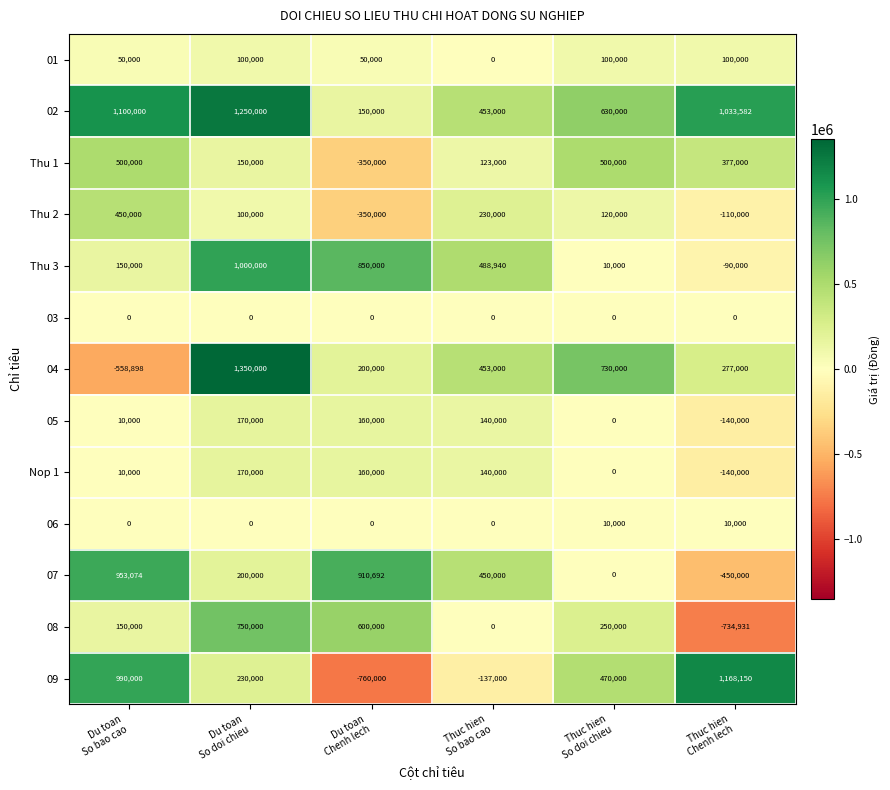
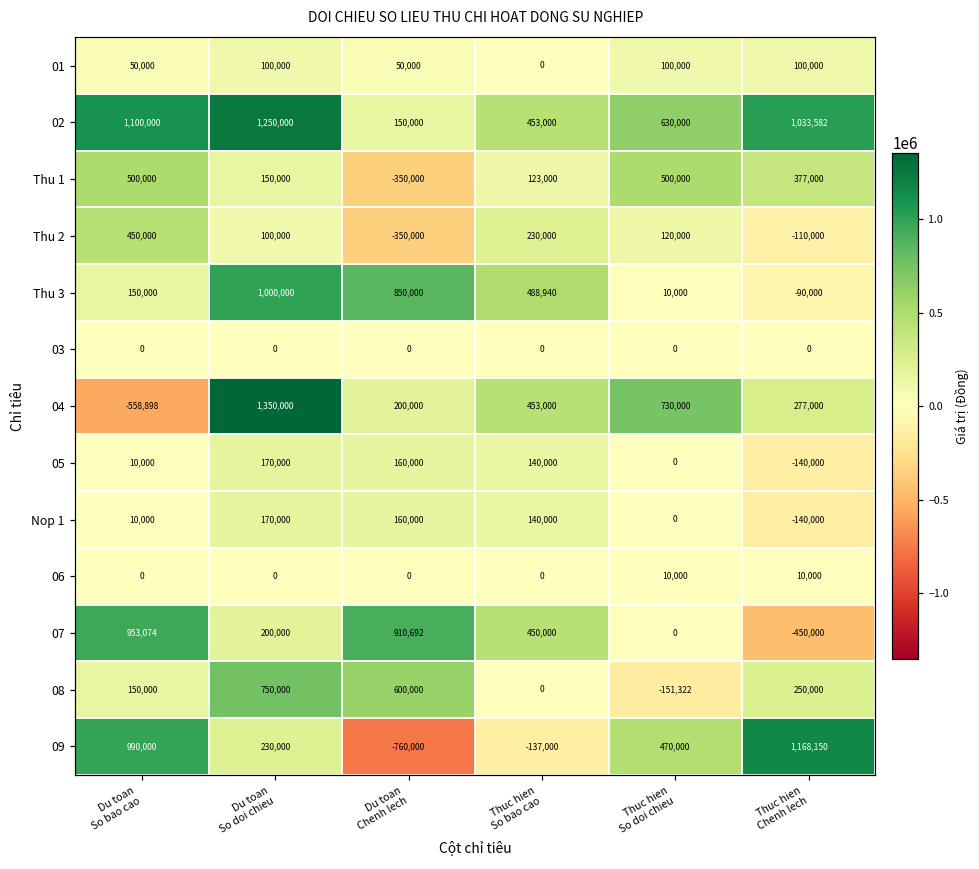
08, Thuc hien So doi chieu: 250,000 -> -151,322
08, Thuc hien Chenh lech: -734,931 -> 250,000
